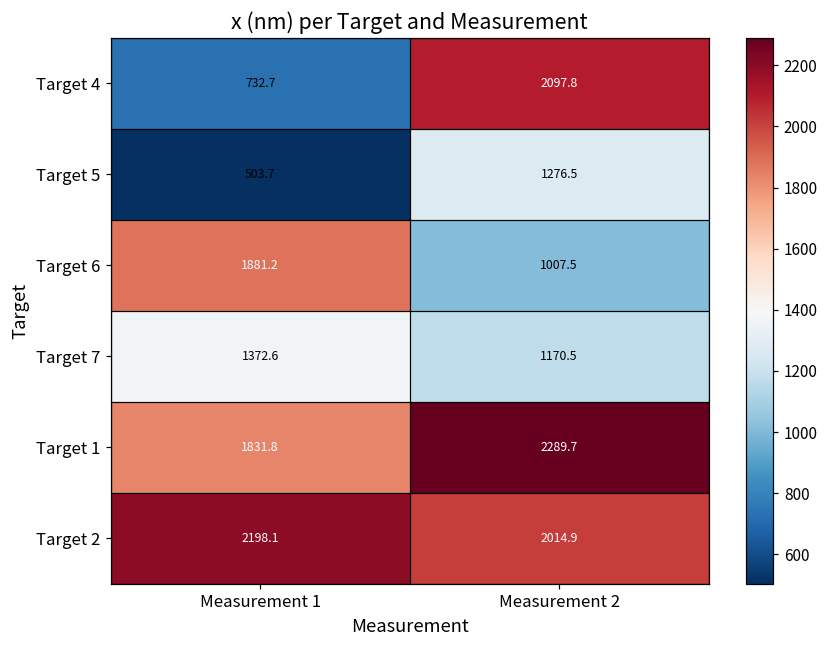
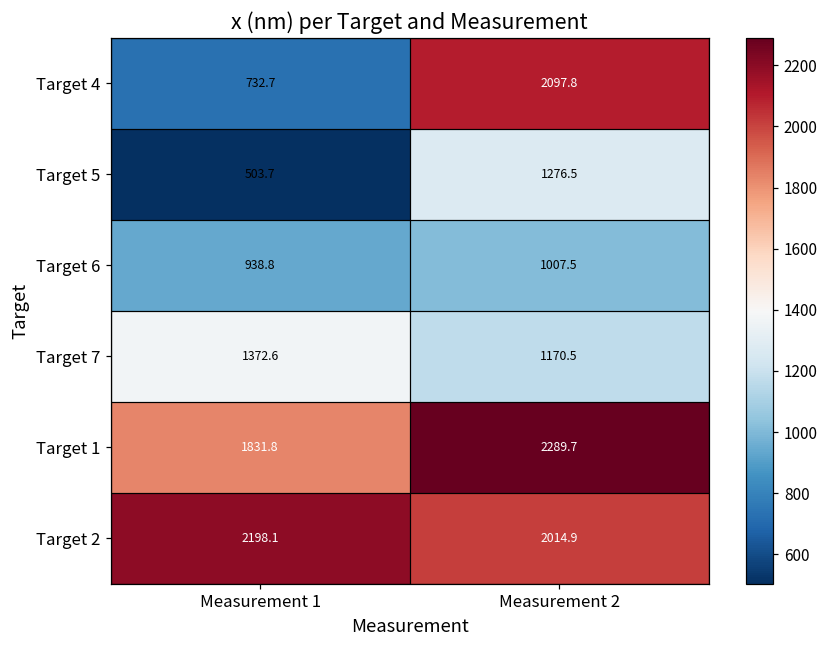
Target 6, Measurement 1: 1881.2 -> 938.8
